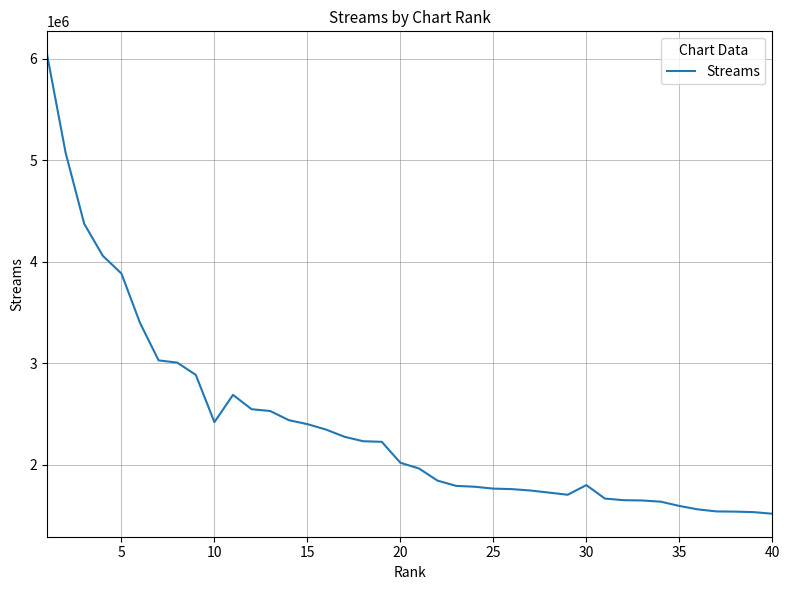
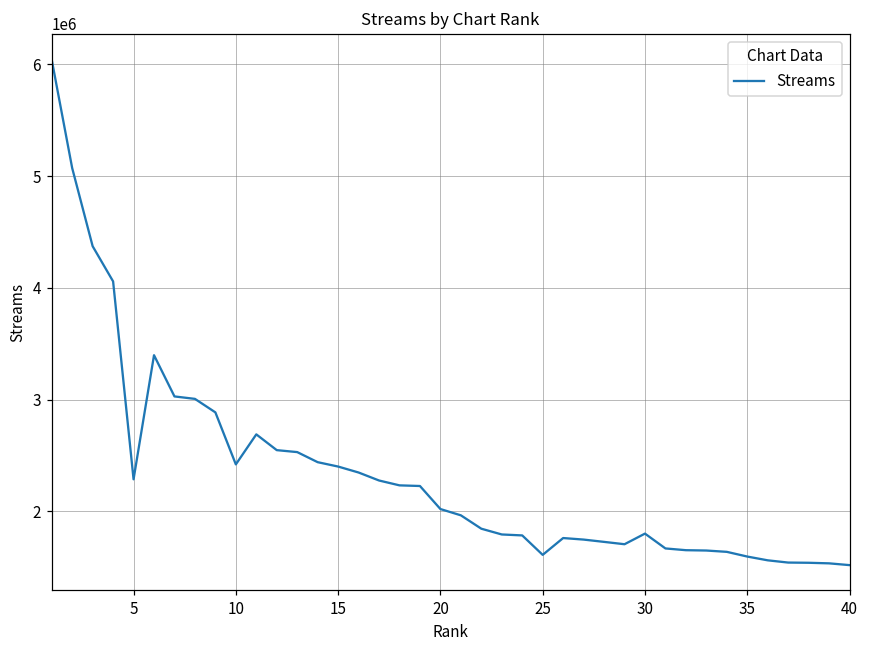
5: 3880000 -> 2290000
25: 1770000 -> 1610000
